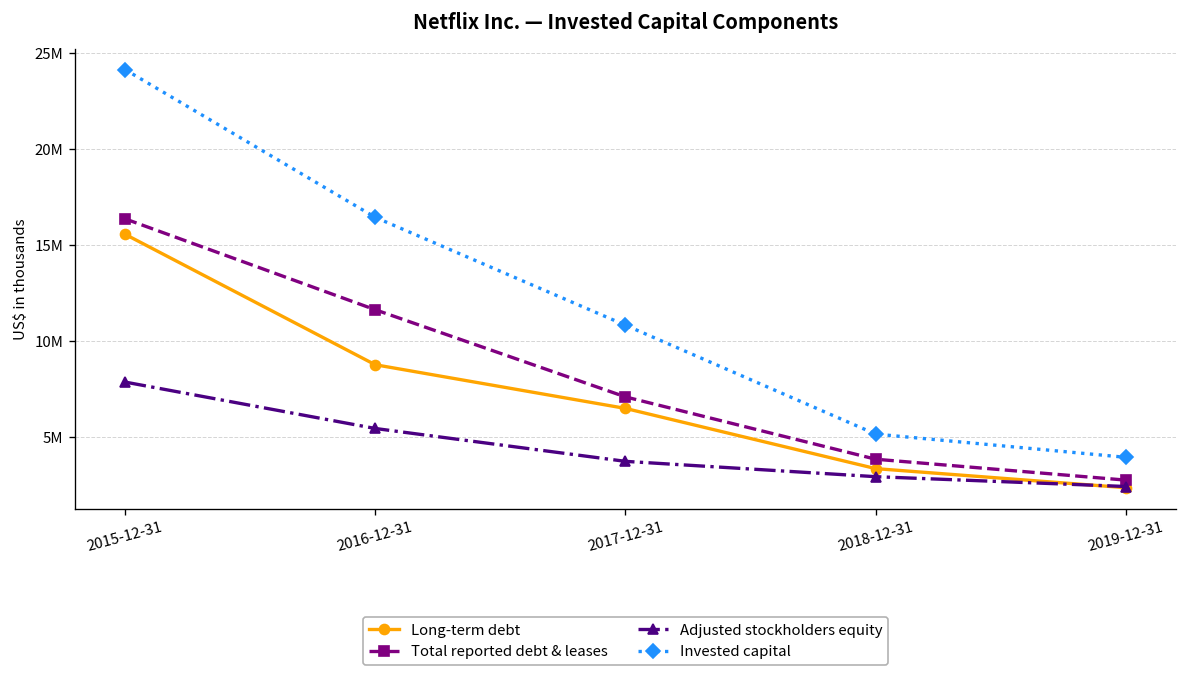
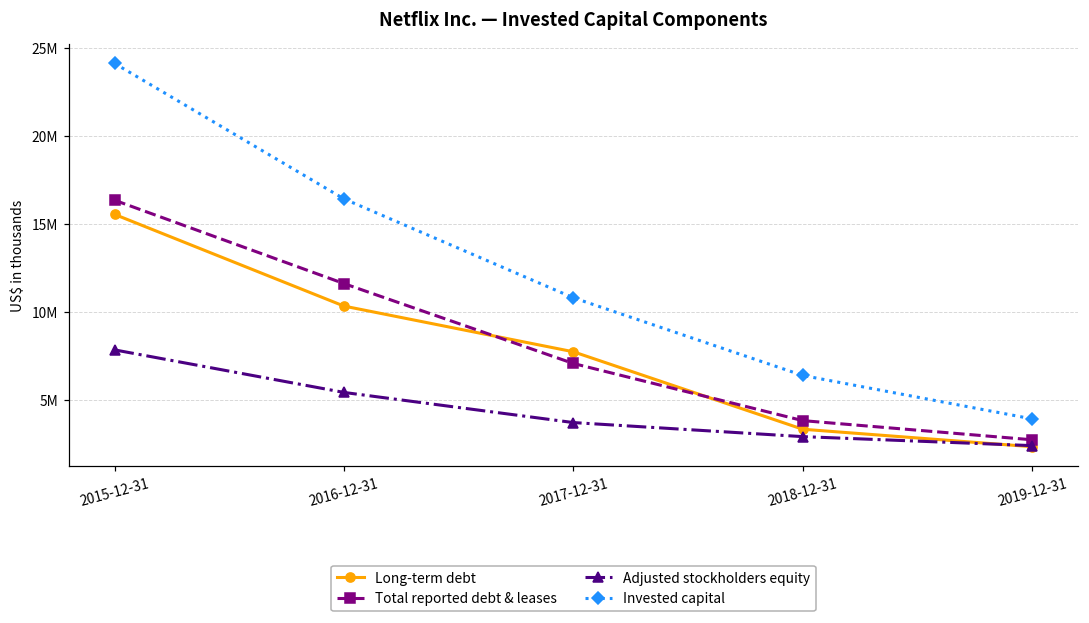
Long-term debt, 2016-12-31: 8800000 -> 10400000
Long-term debt, 2017-12-31: 6500000 -> 7800000
Invested capital, 2018-12-31: 5200000 -> 6400000
